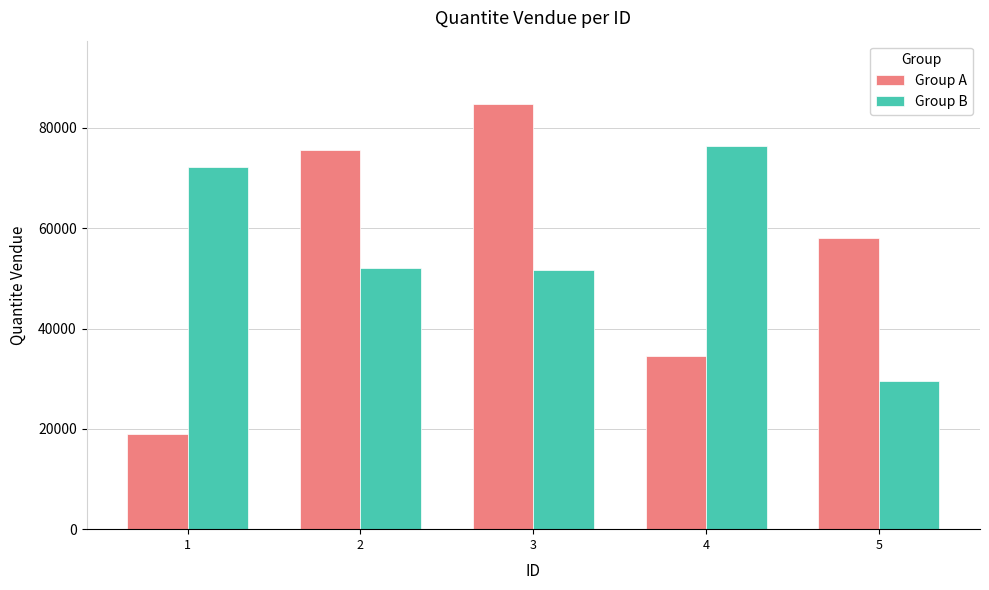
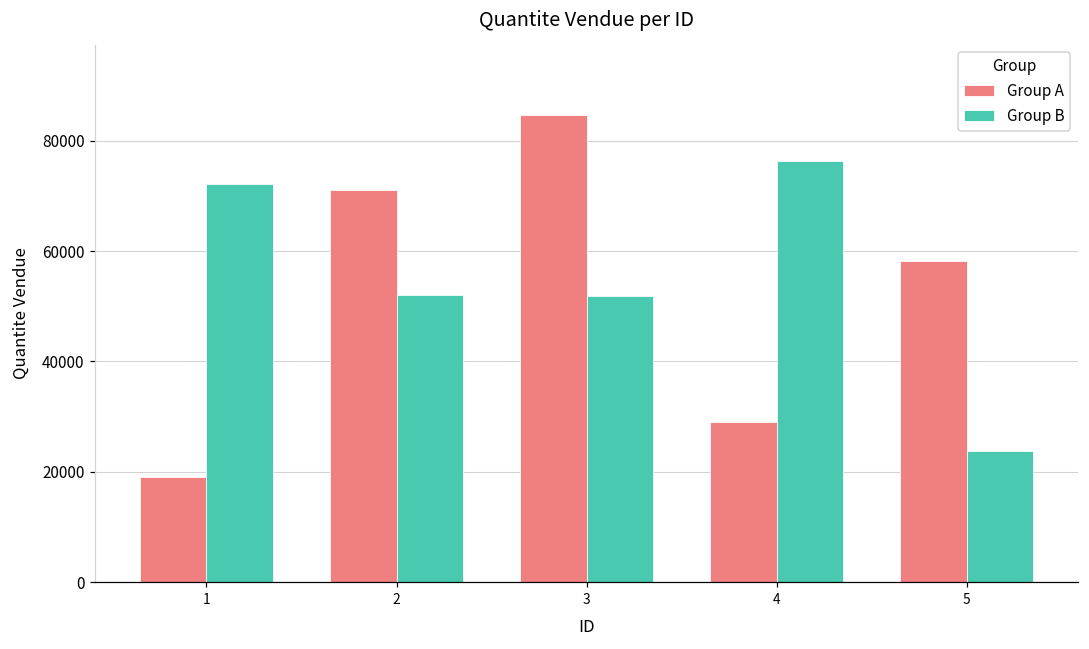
Group A, 2: 76000 -> 71000
Group A, 4: 35000 -> 29000
Group B, 5: 30000 -> 24000
